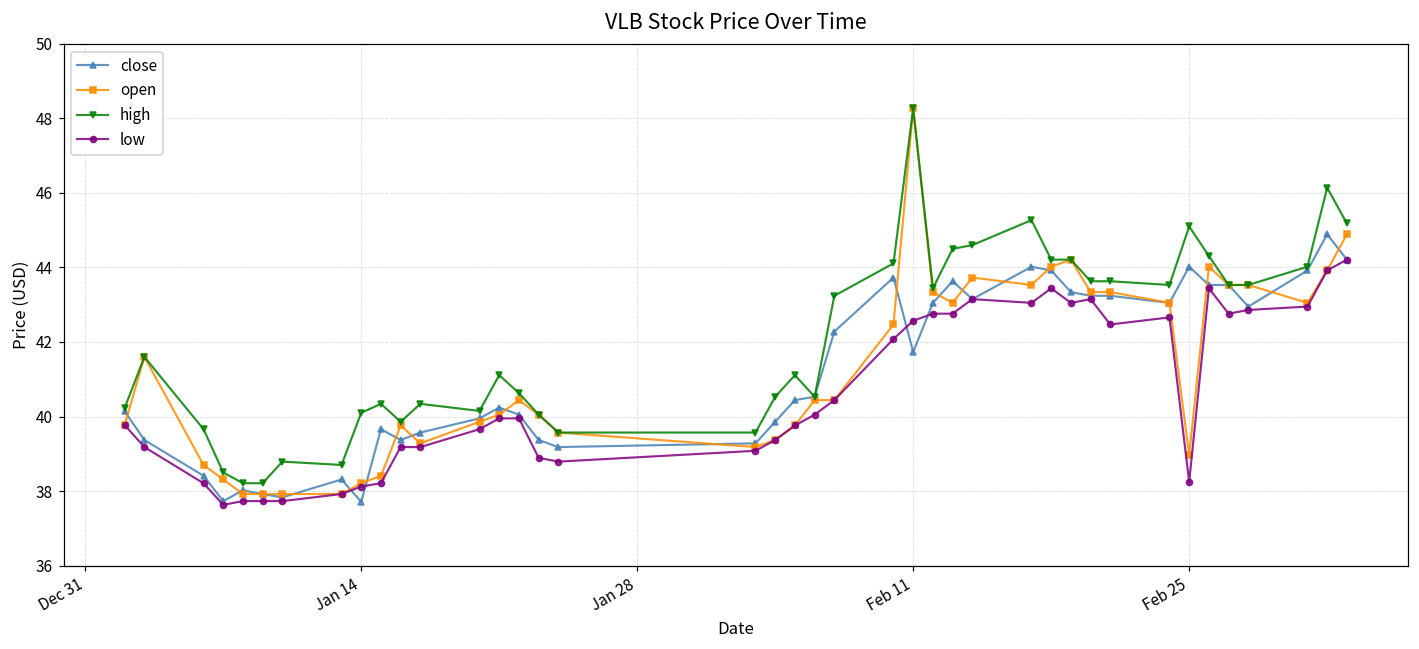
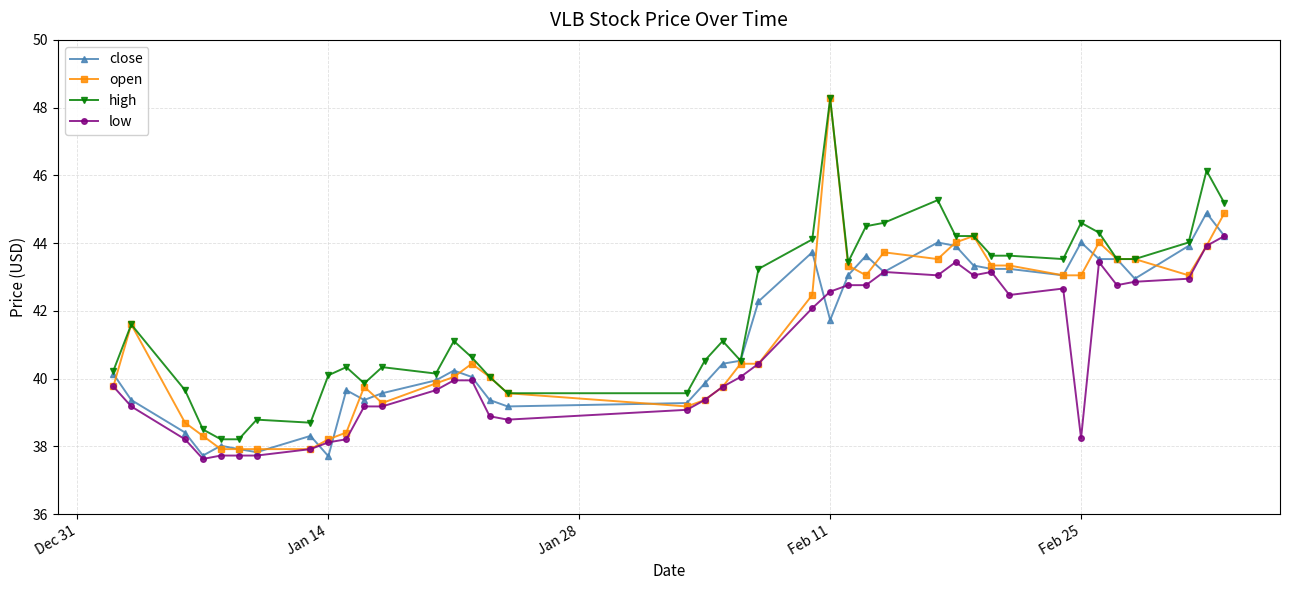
open, Feb 25: 39.0 -> 43.1
high, Feb 25: 45.1 -> 44.6
